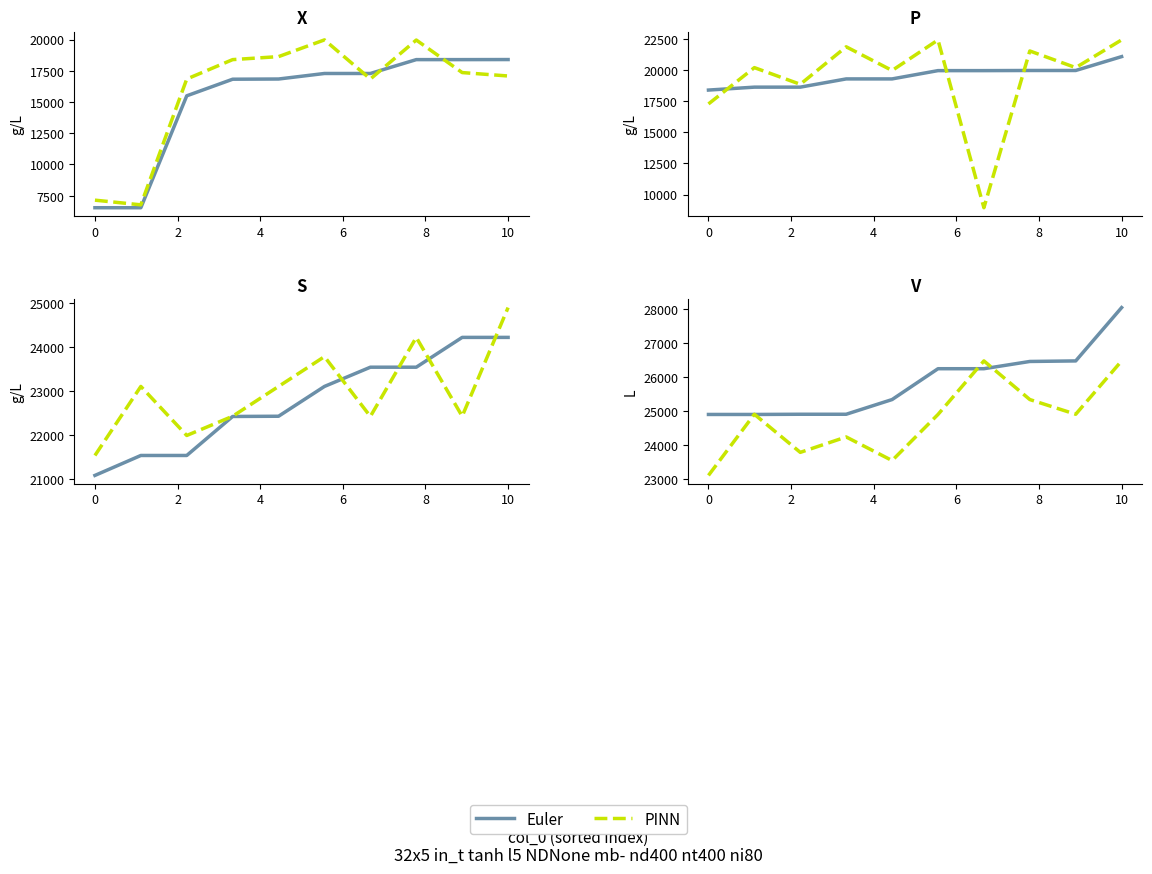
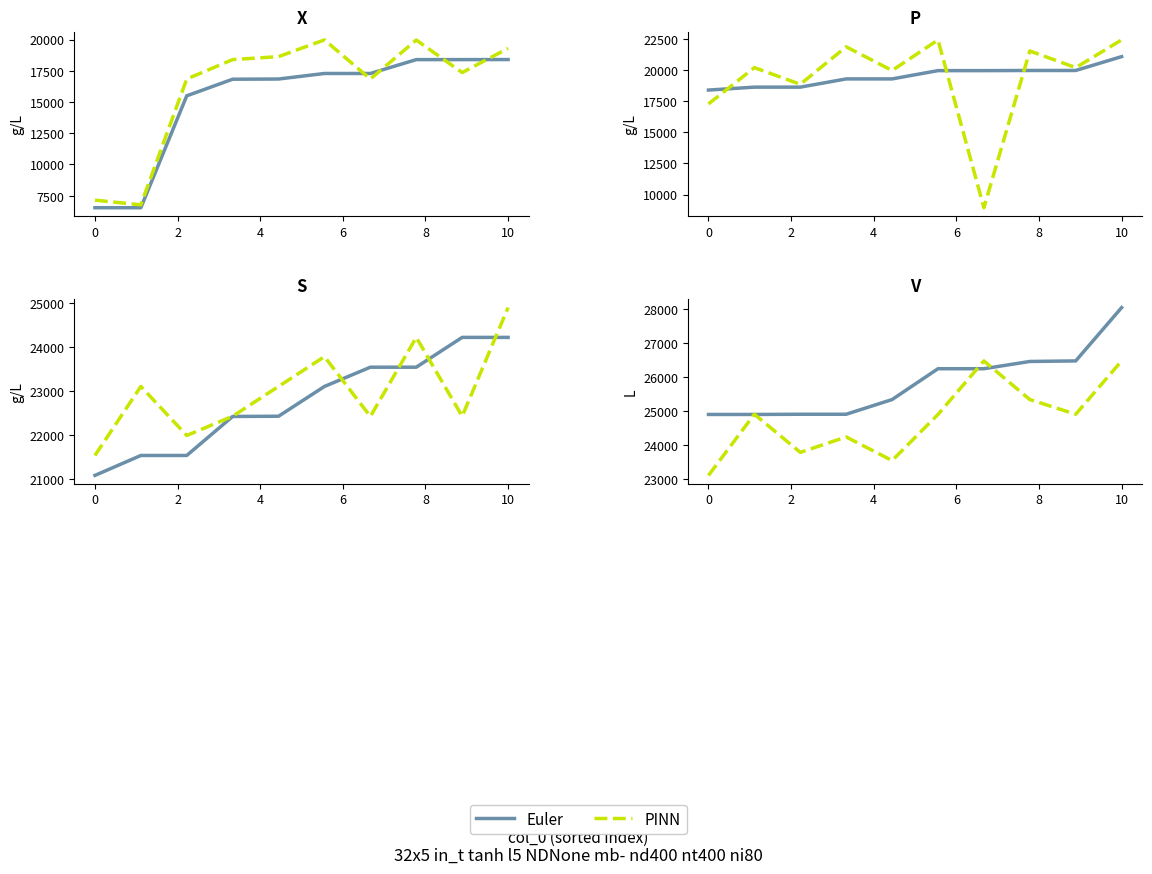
X, PINN, 10: 17100 -> 19300
